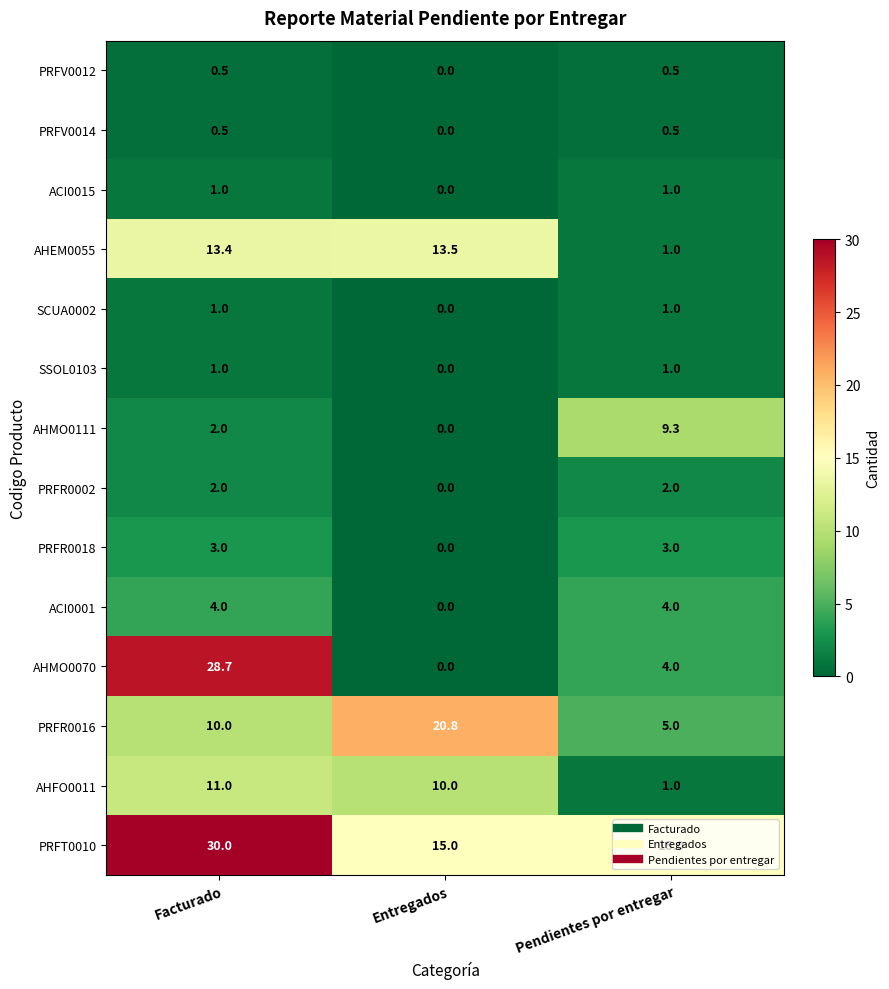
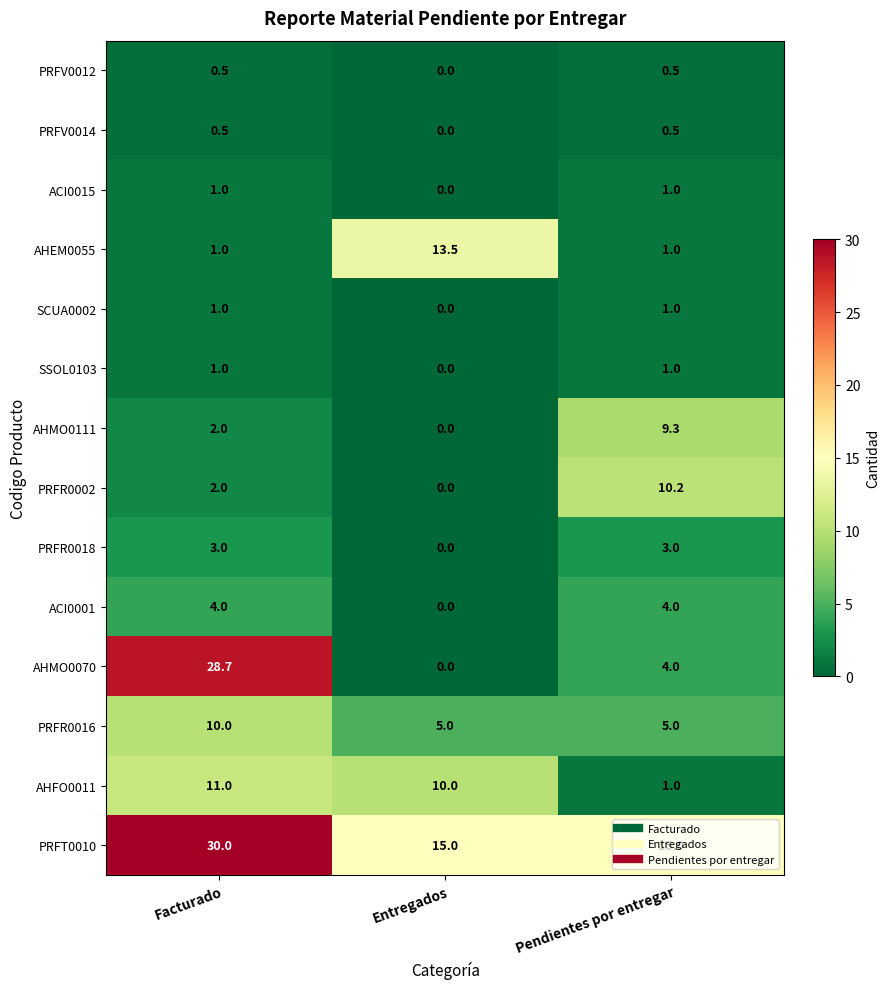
AHEM0055, Facturado: 13.4 -> 1.0
PRFR0002, Pendientes por entregar: 2.0 -> 10.2
PRFR0016, Entregados: 20.8 -> 5.0
